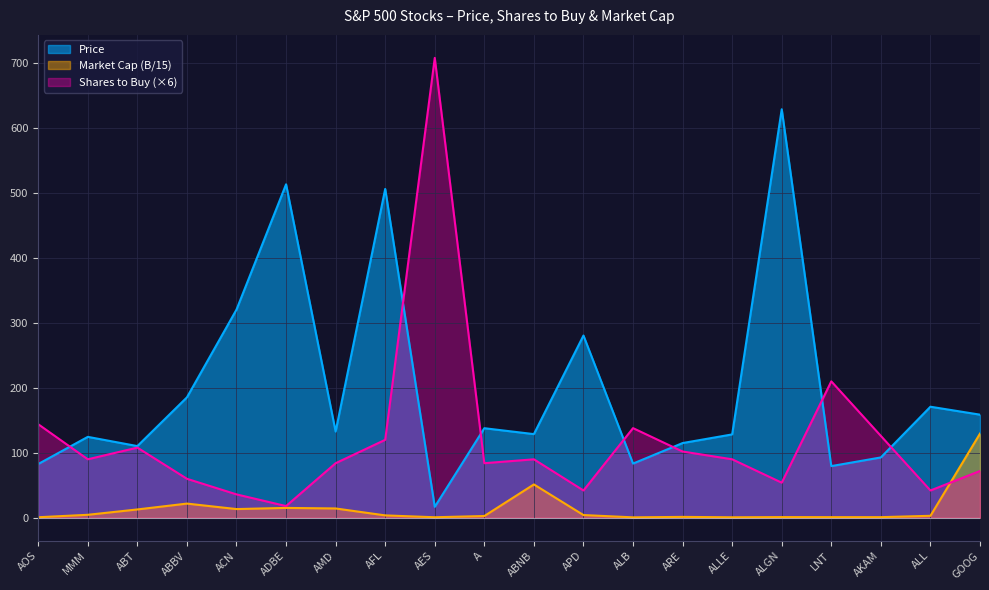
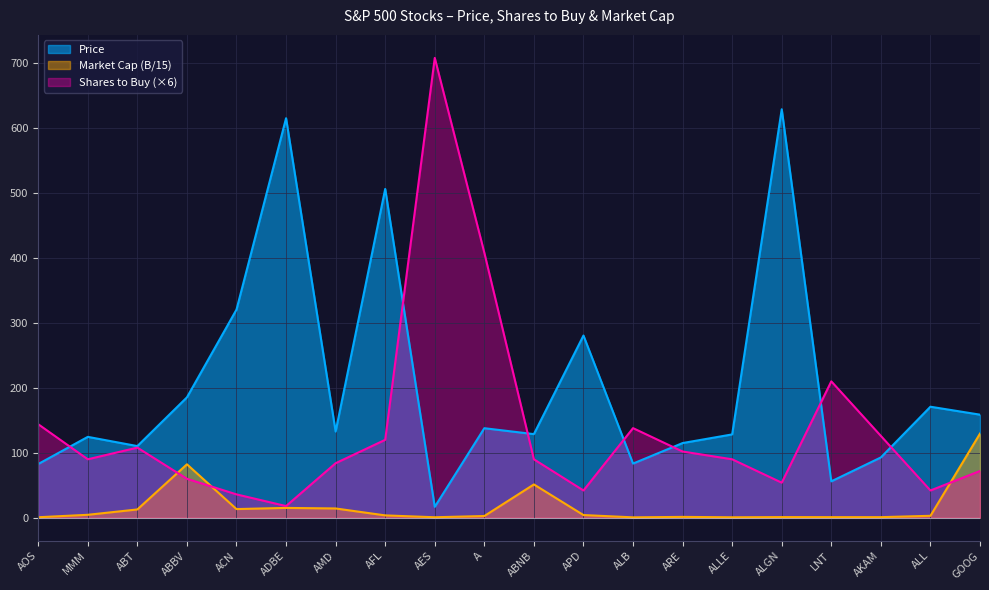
Market Cap (B/15), ABBV: 20 -> 80
Price, ADBE: 510 -> 620
Shares to Buy (×6), A: 80 -> 410
Price, LNT: 80 -> 60
